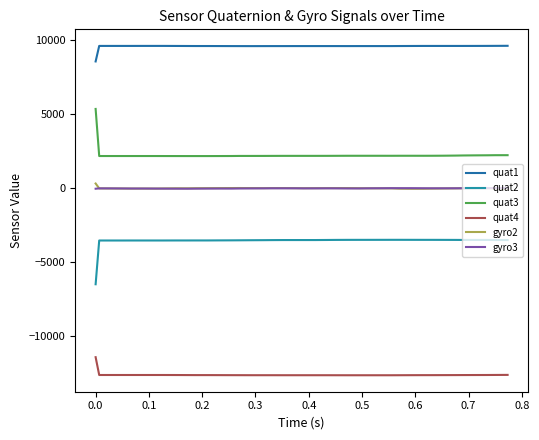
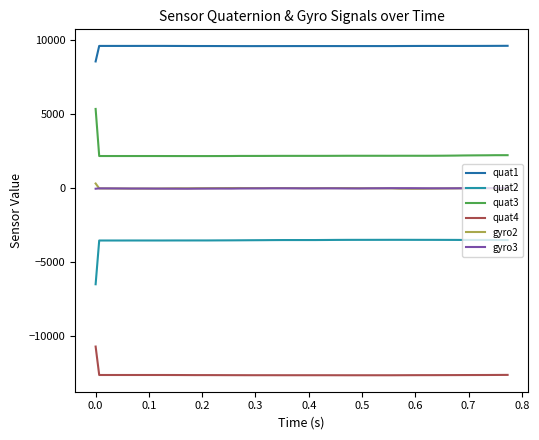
quat4, 0.0: -11400 -> -10700
